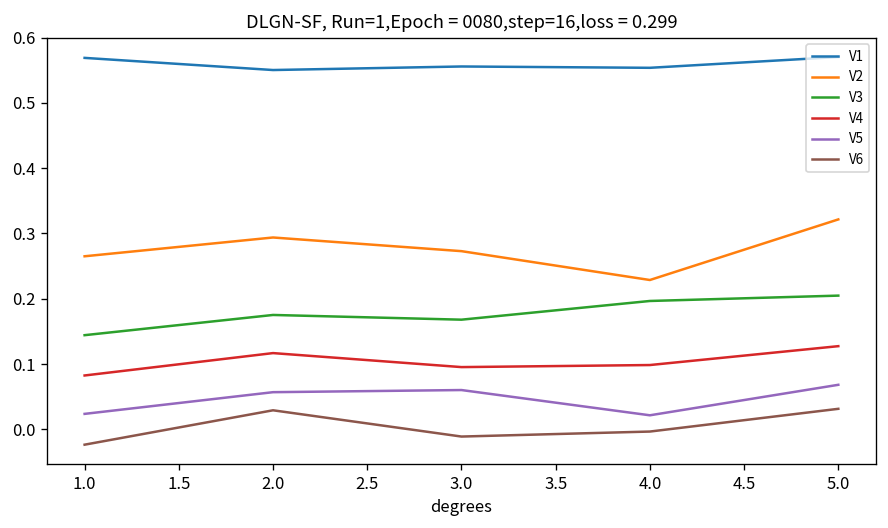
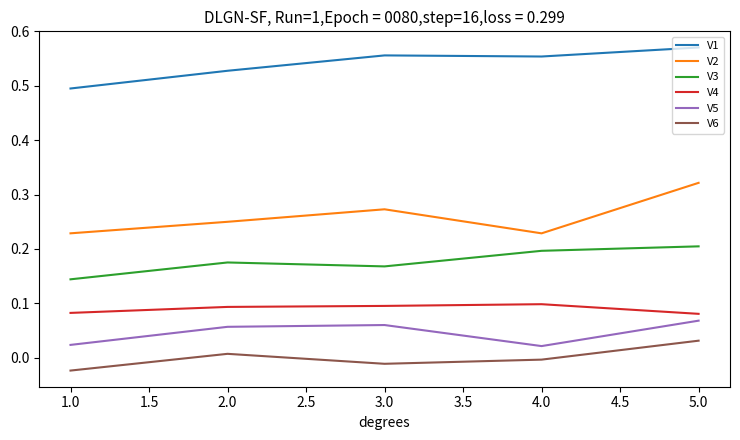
V1, 1.0: 0.57 -> 0.49
V2, 1.0: 0.27 -> 0.23
V1, 2.0: 0.55 -> 0.53
V2, 2.0: 0.29 -> 0.25
V4, 2.0: 0.12 -> 0.09
V6, 2.0: 0.03 -> 0.01
V4, 5.0: 0.13 -> 0.08
